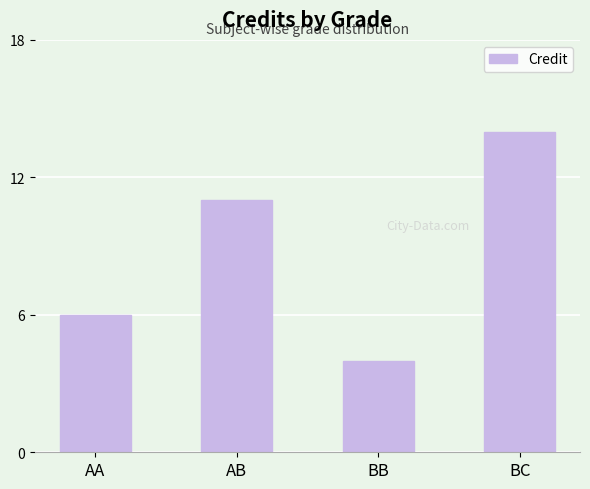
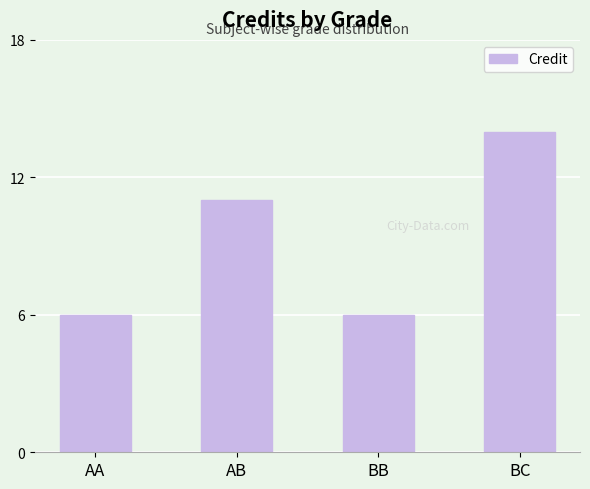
BB: 4 -> 6
